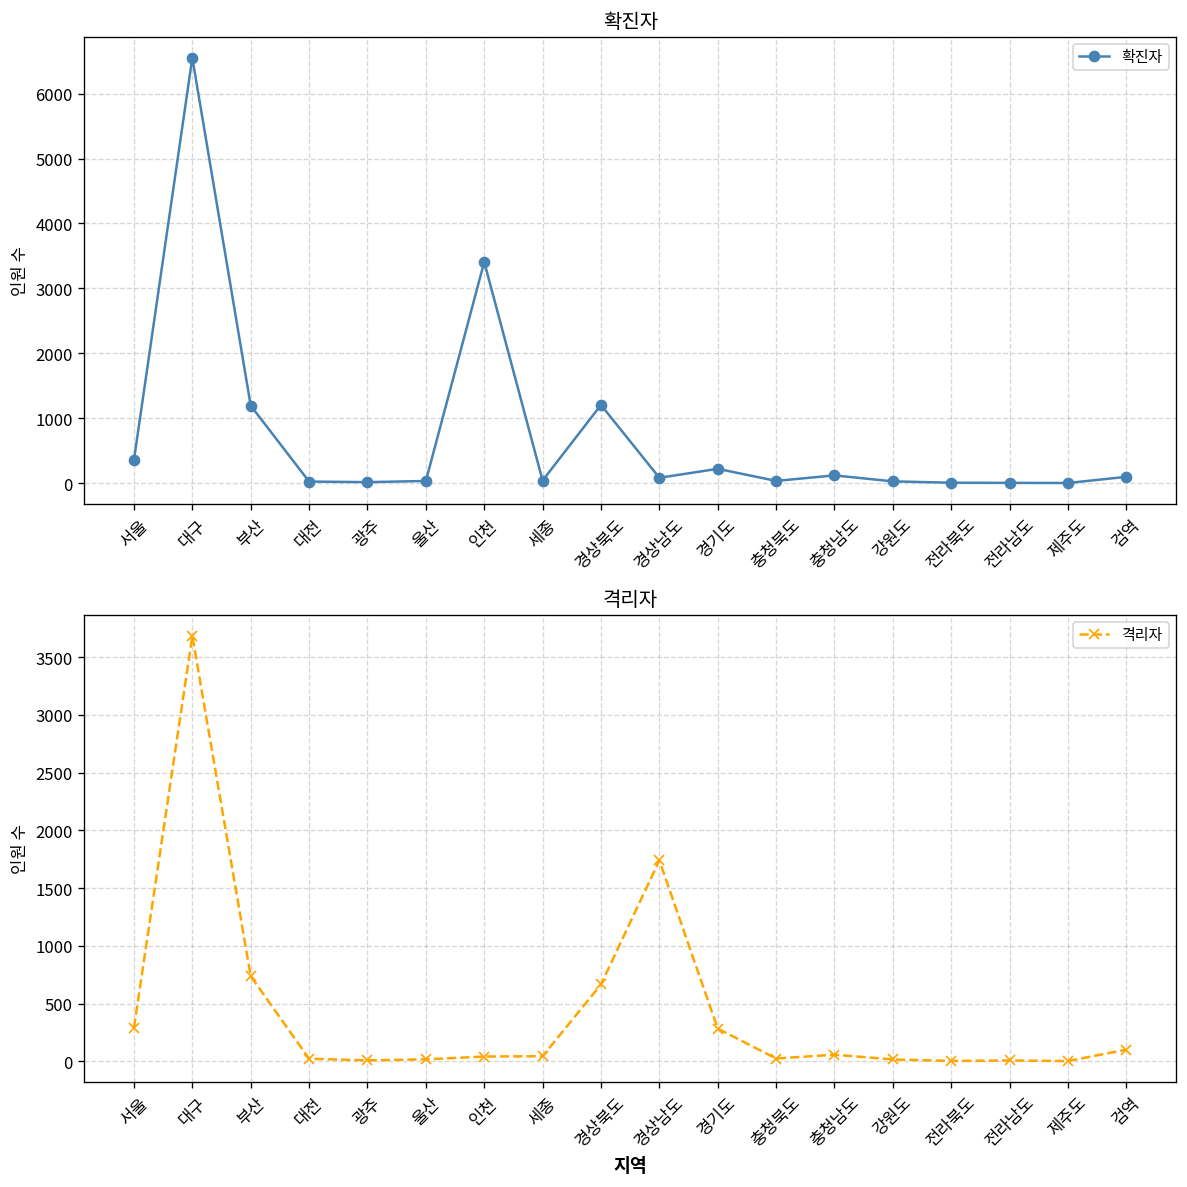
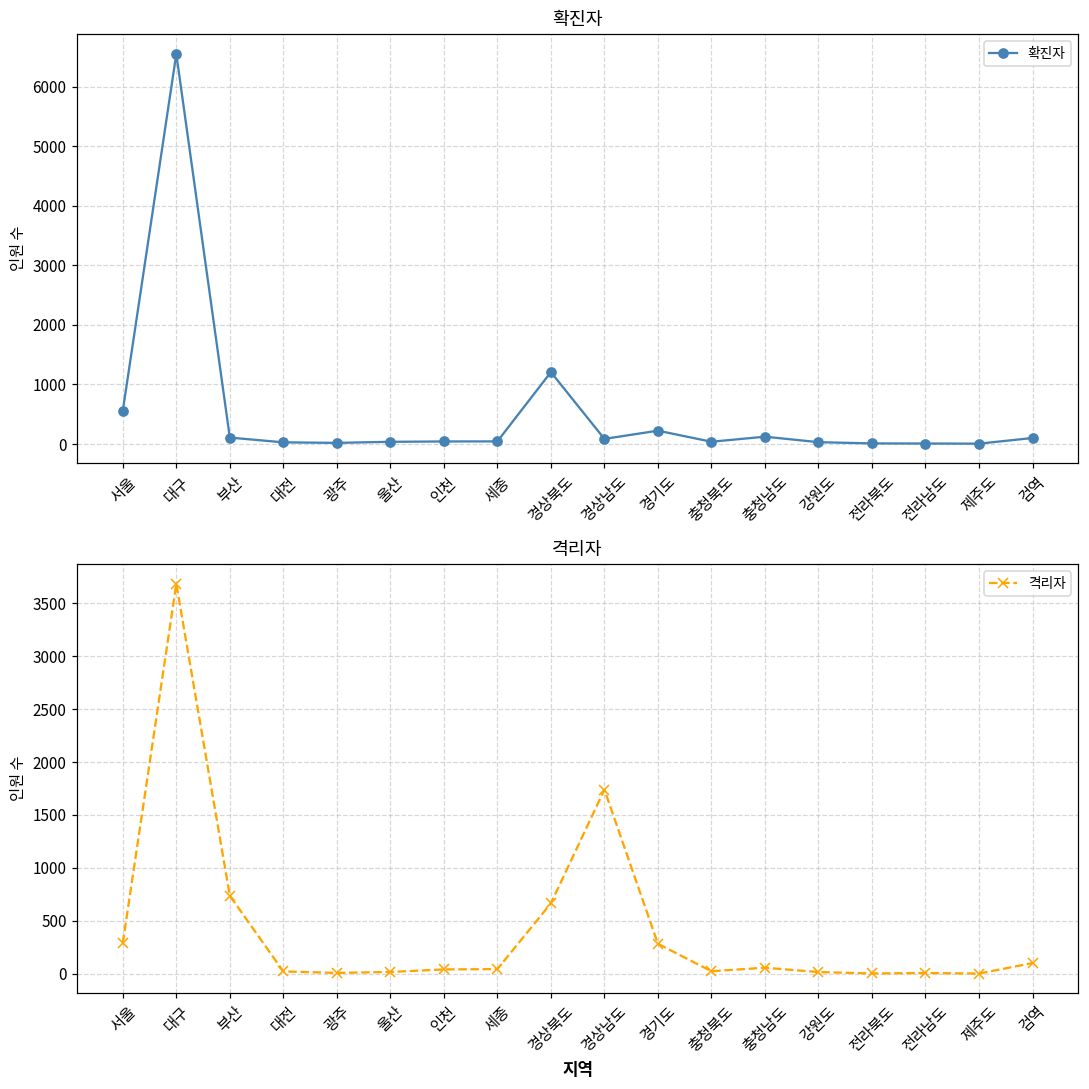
확진자, 서울: 400 -> 600
확진자, 부산: 1200 -> 100
확진자, 인천: 3400 -> 0
